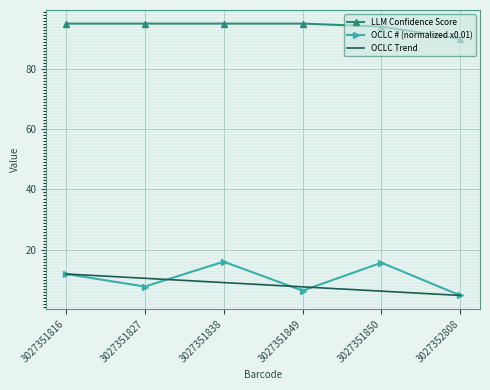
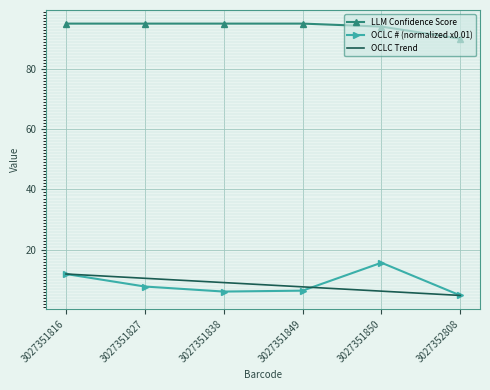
OCLC # (normalized x0.01), 3027351838: 16 -> 6
